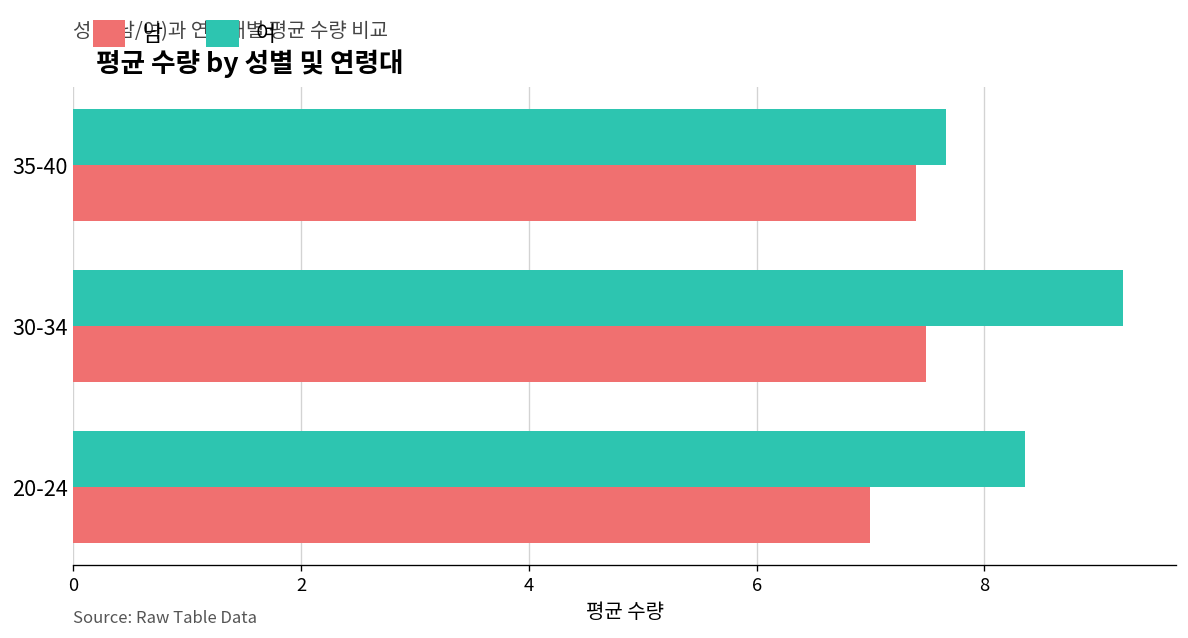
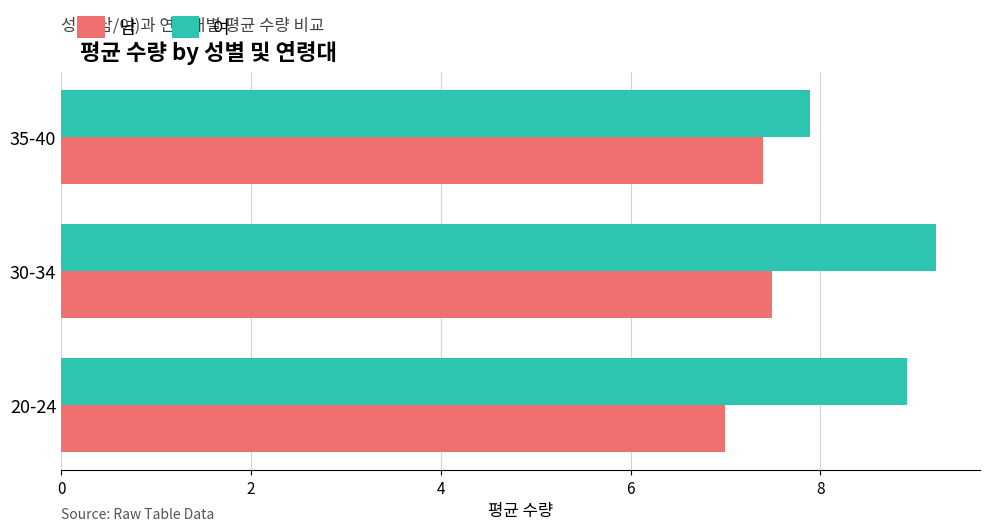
여, 35-40: 7.7 -> 7.9
여, 20-24: 8.4 -> 8.9
